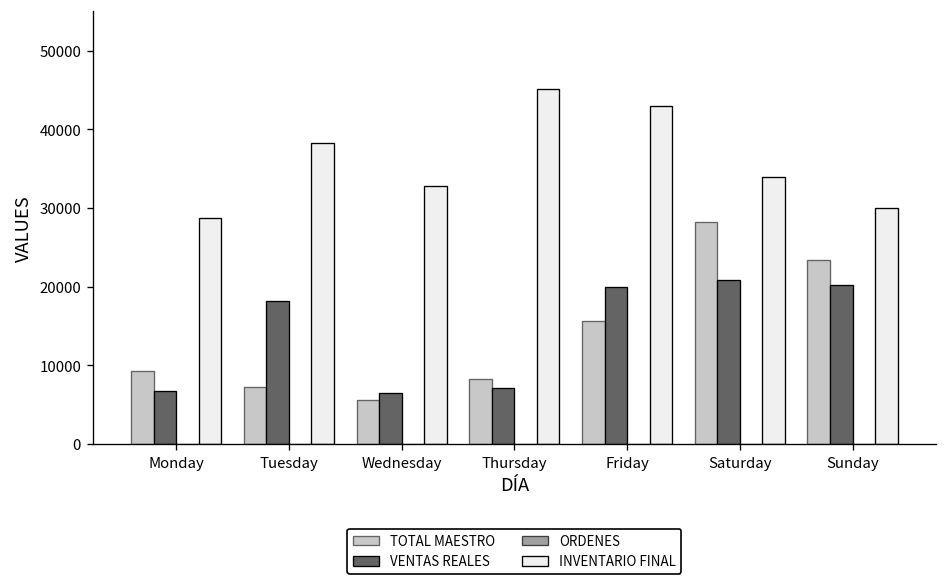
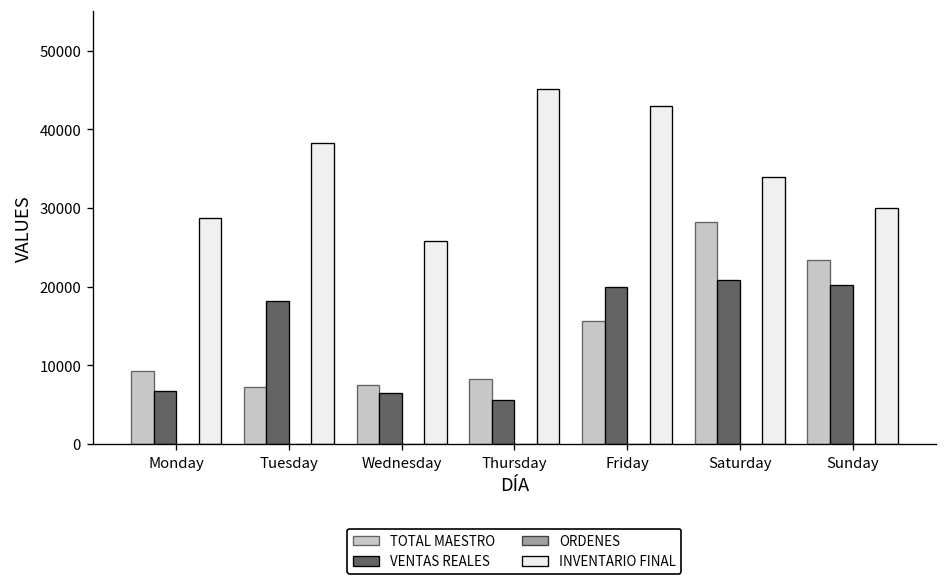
TOTAL MAESTRO, Wednesday: 6000 -> 8000
INVENTARIO FINAL, Wednesday: 33000 -> 26000
VENTAS REALES, Thursday: 7000 -> 6000
